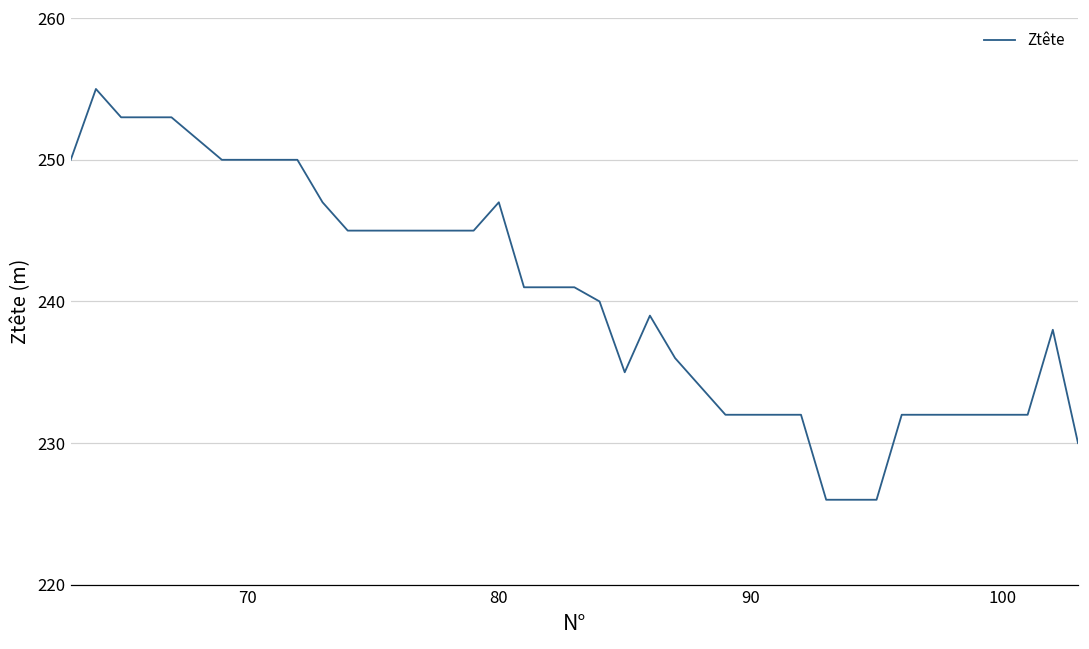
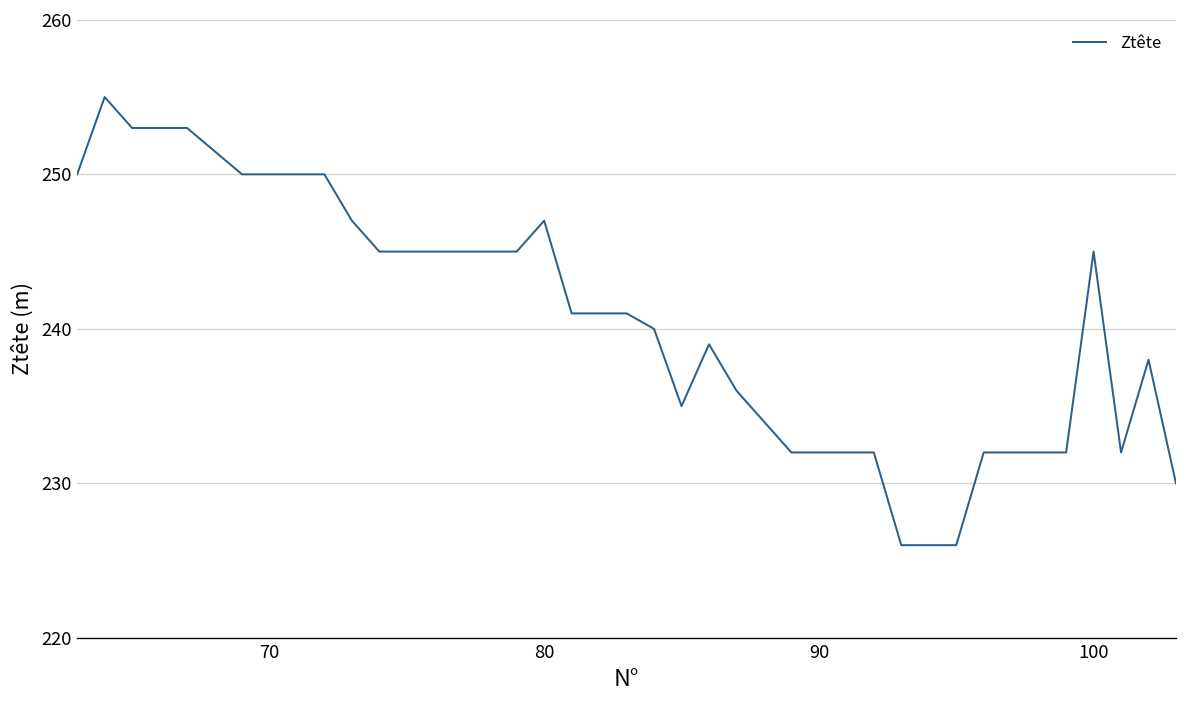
100: 232 -> 245
